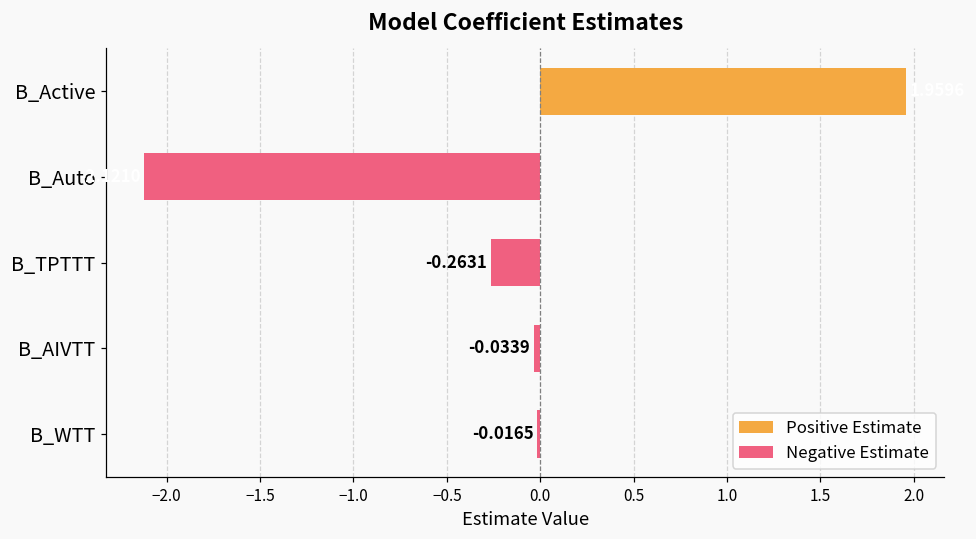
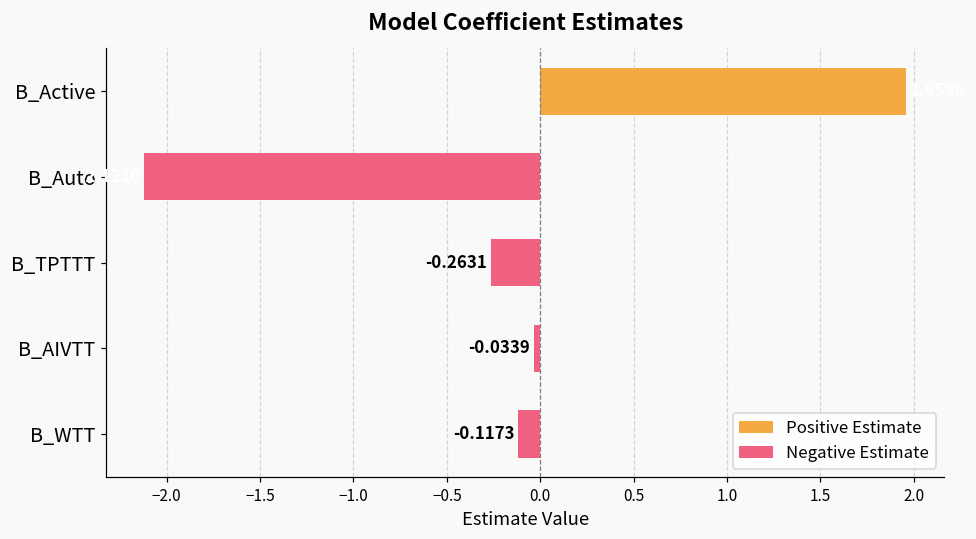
B_WTT: -0.0165 -> -0.1173
